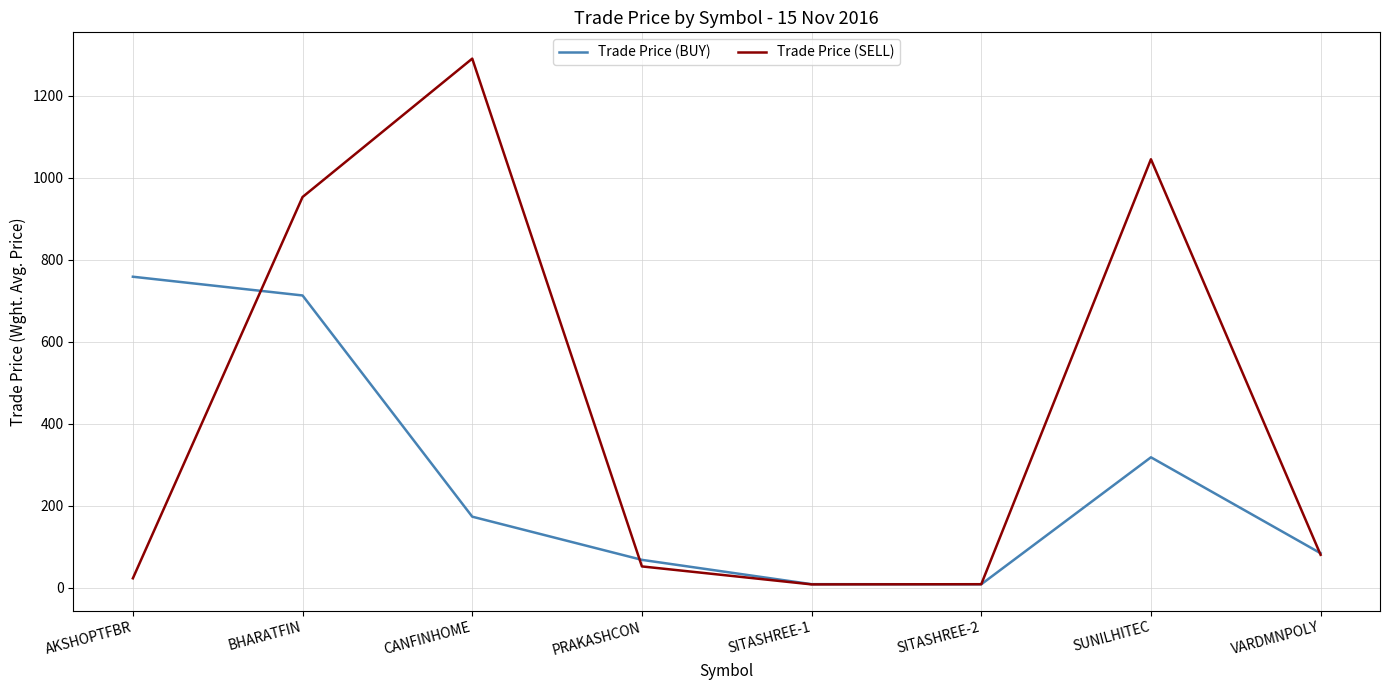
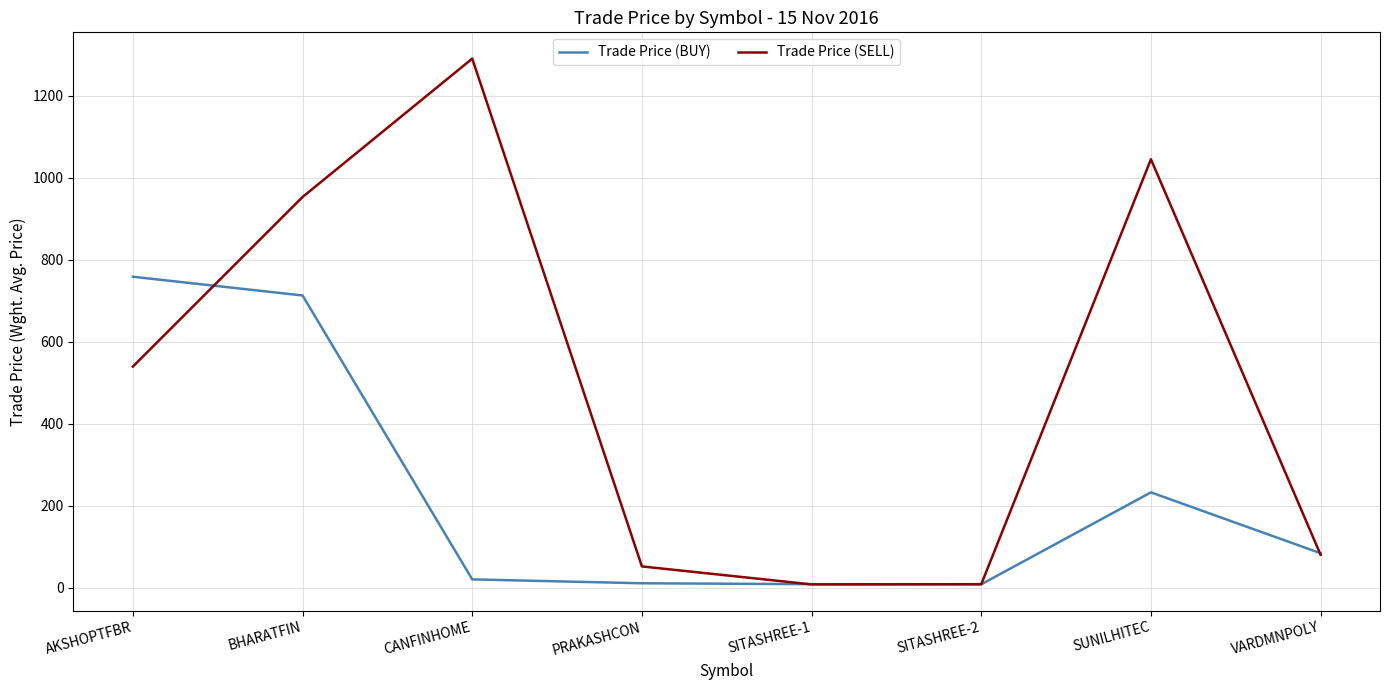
Trade Price (SELL), AKSHOPTFBR: 20 -> 540
Trade Price (BUY), CANFINHOME: 170 -> 20
Trade Price (BUY), PRAKASHCON: 70 -> 10
Trade Price (BUY), SUNILHITEC: 320 -> 230
